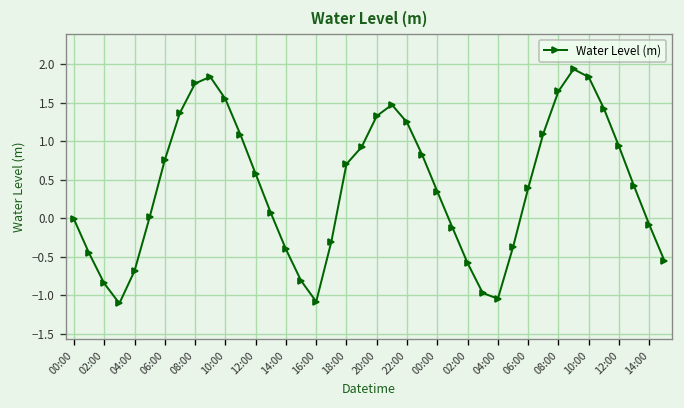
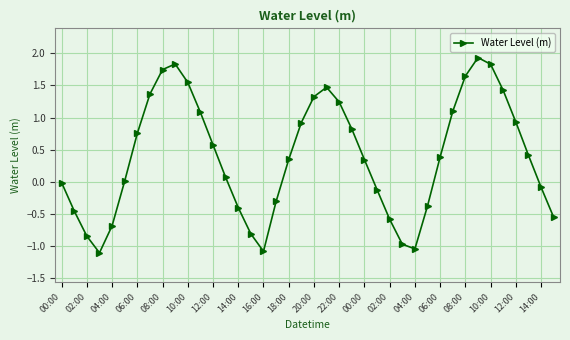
18:00: 0.7 -> 0.3
